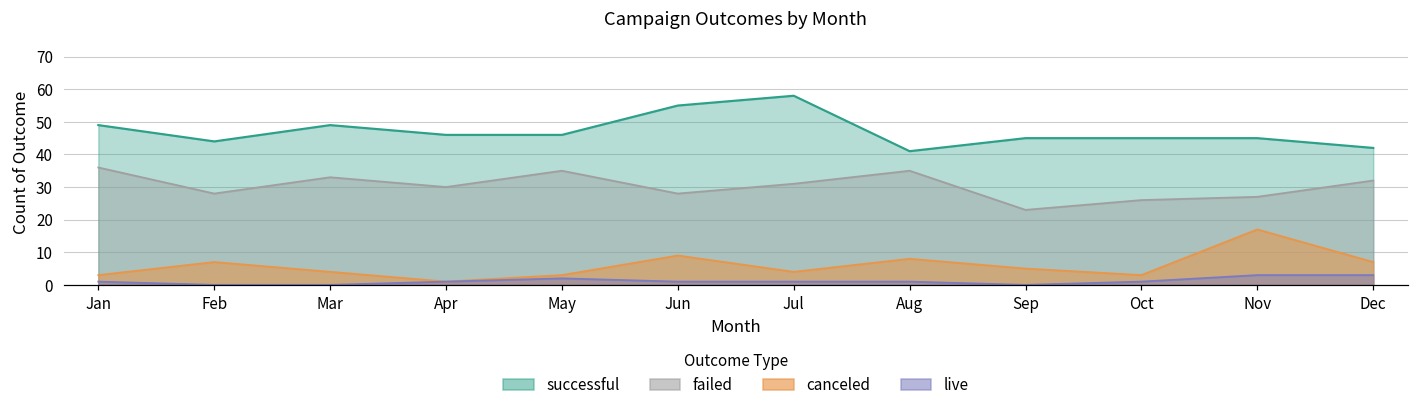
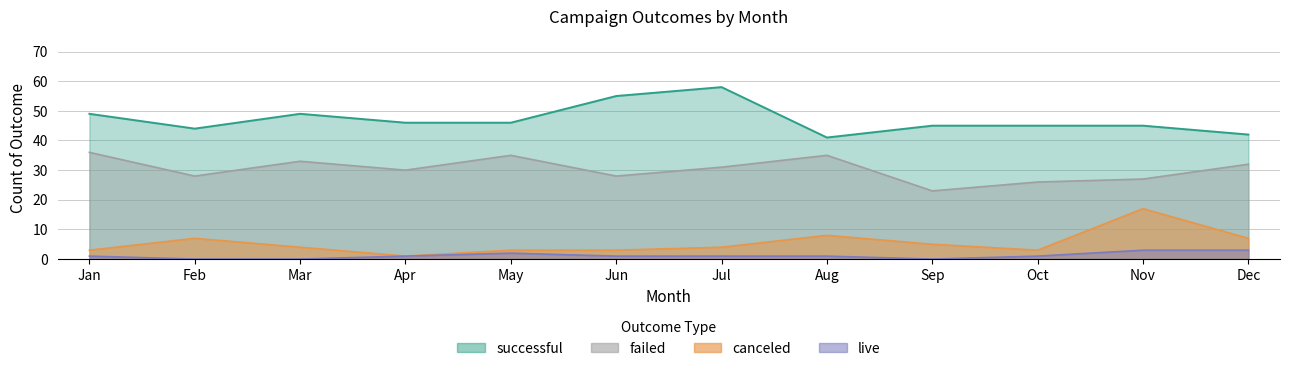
canceled, Jun: 9 -> 3
